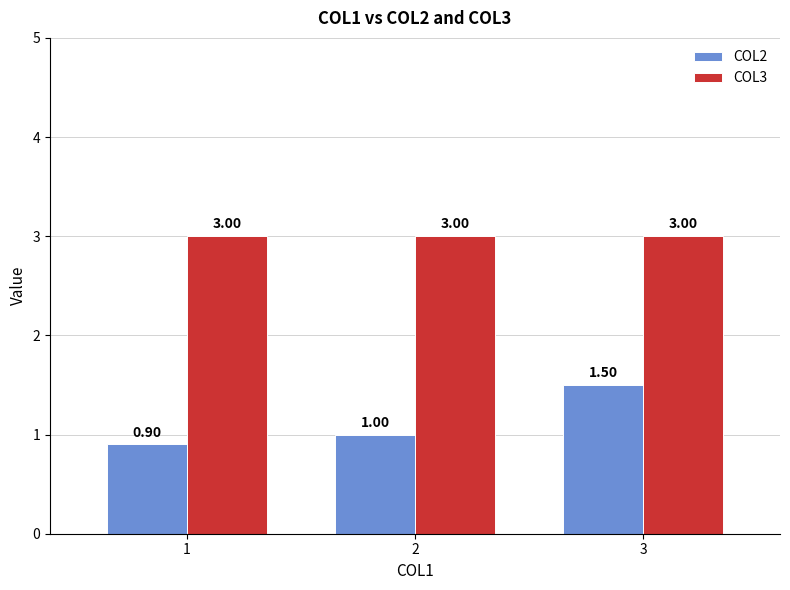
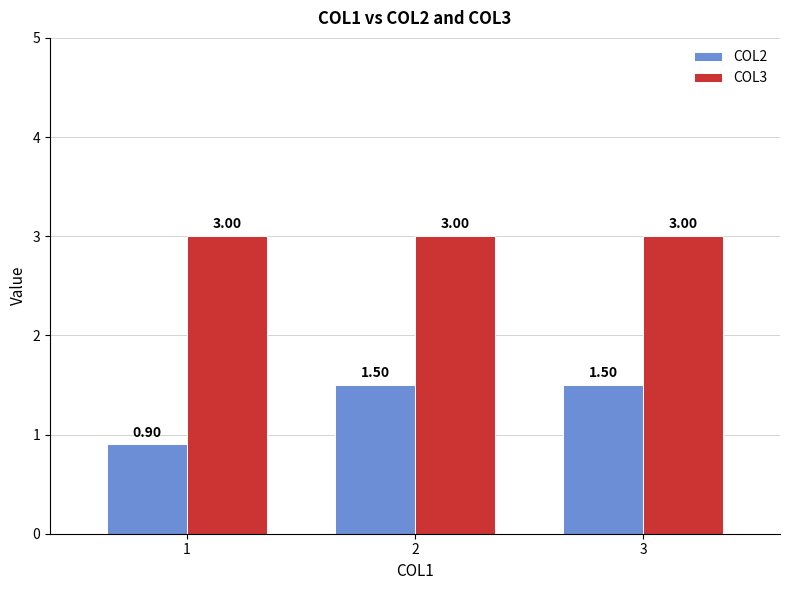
COL2, 2: 1.00 -> 1.50
